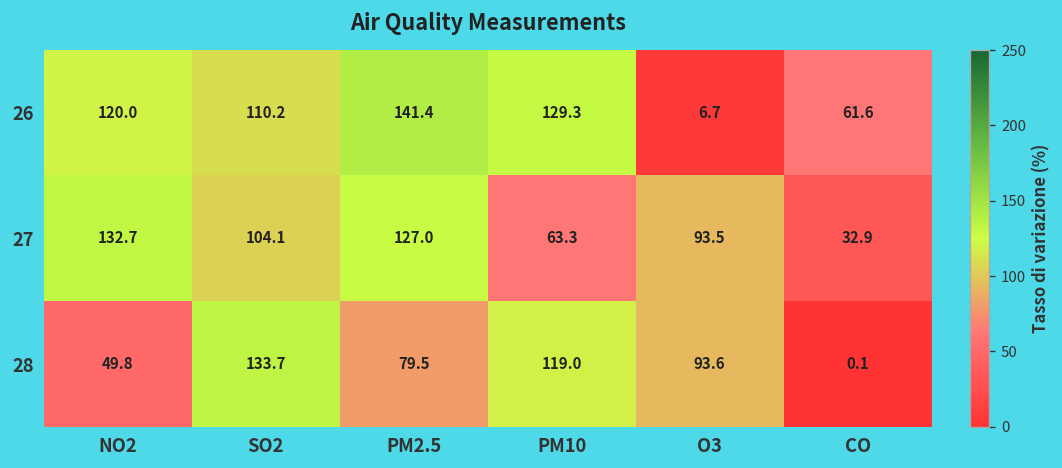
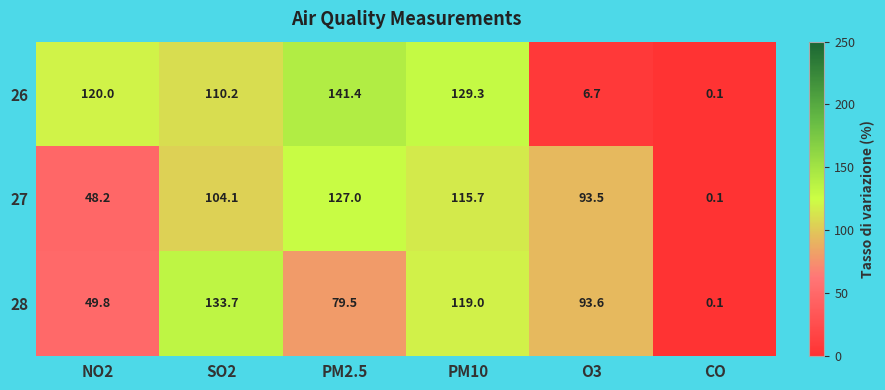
26, CO: 61.6 -> 0.1
27, NO2: 132.7 -> 48.2
27, PM10: 63.3 -> 115.7
27, CO: 32.9 -> 0.1
